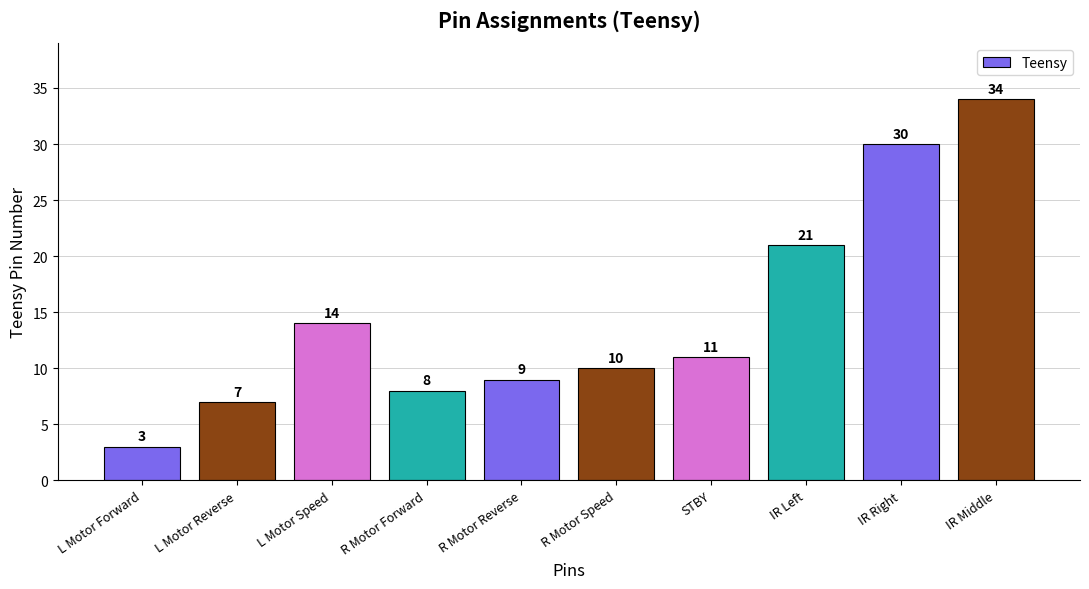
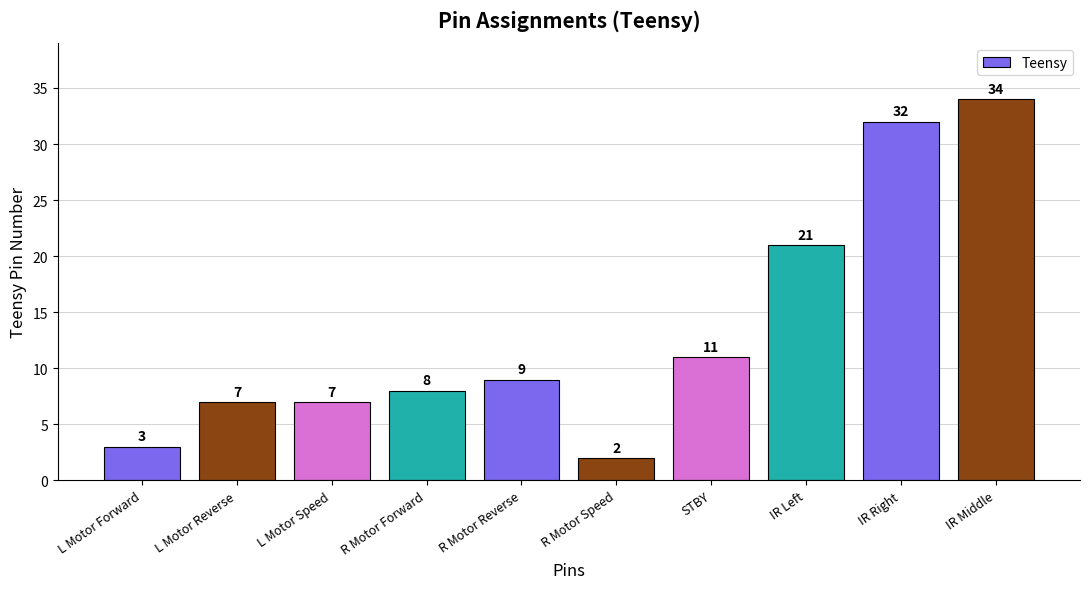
L Motor Speed: 14 -> 7
R Motor Speed: 10 -> 2
IR Right: 30 -> 32
